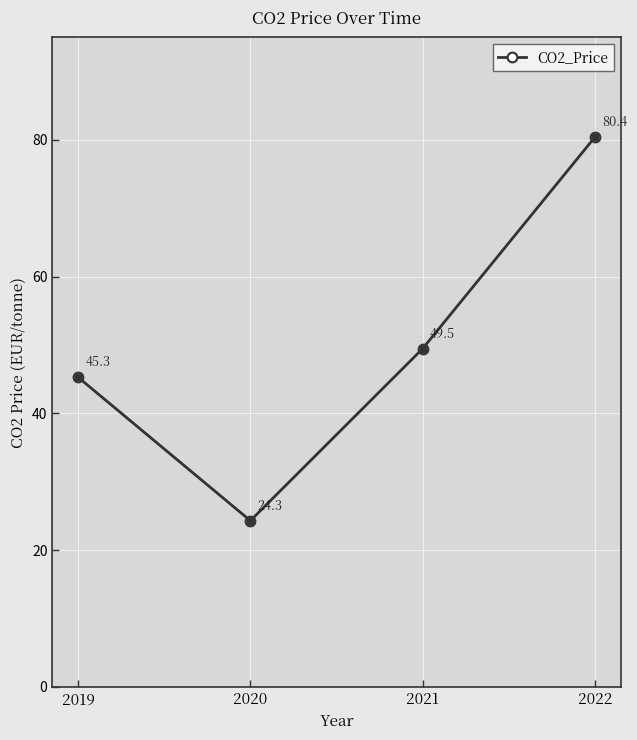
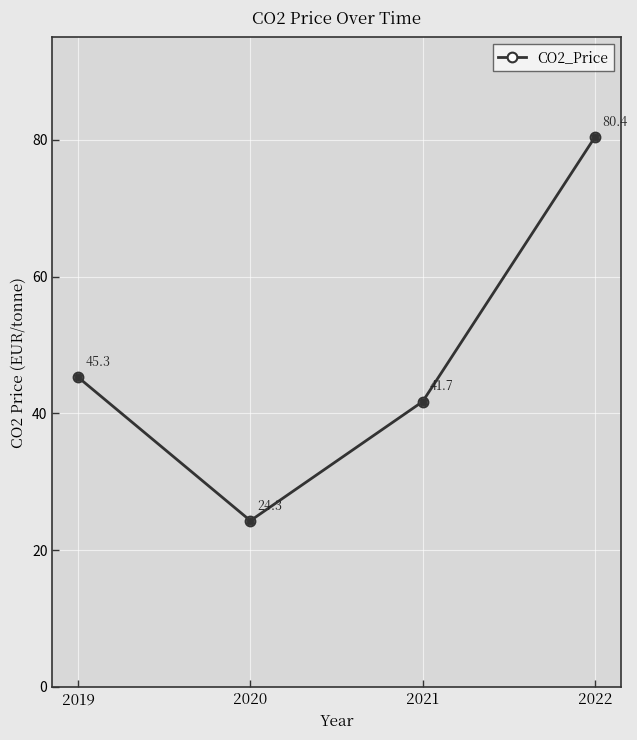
2021: 49.5 -> 41.7
